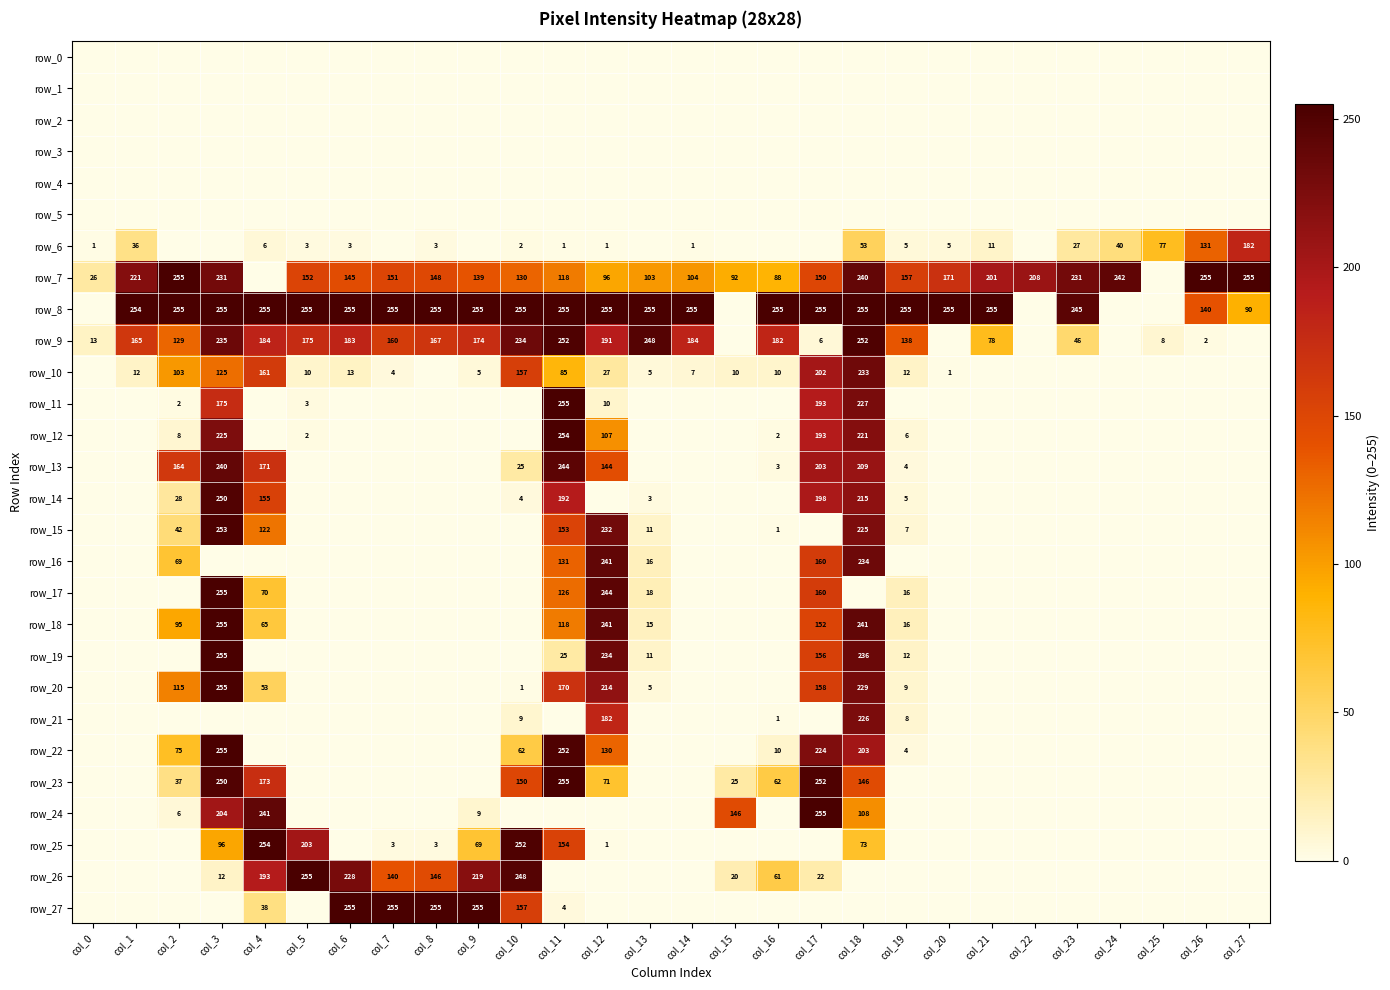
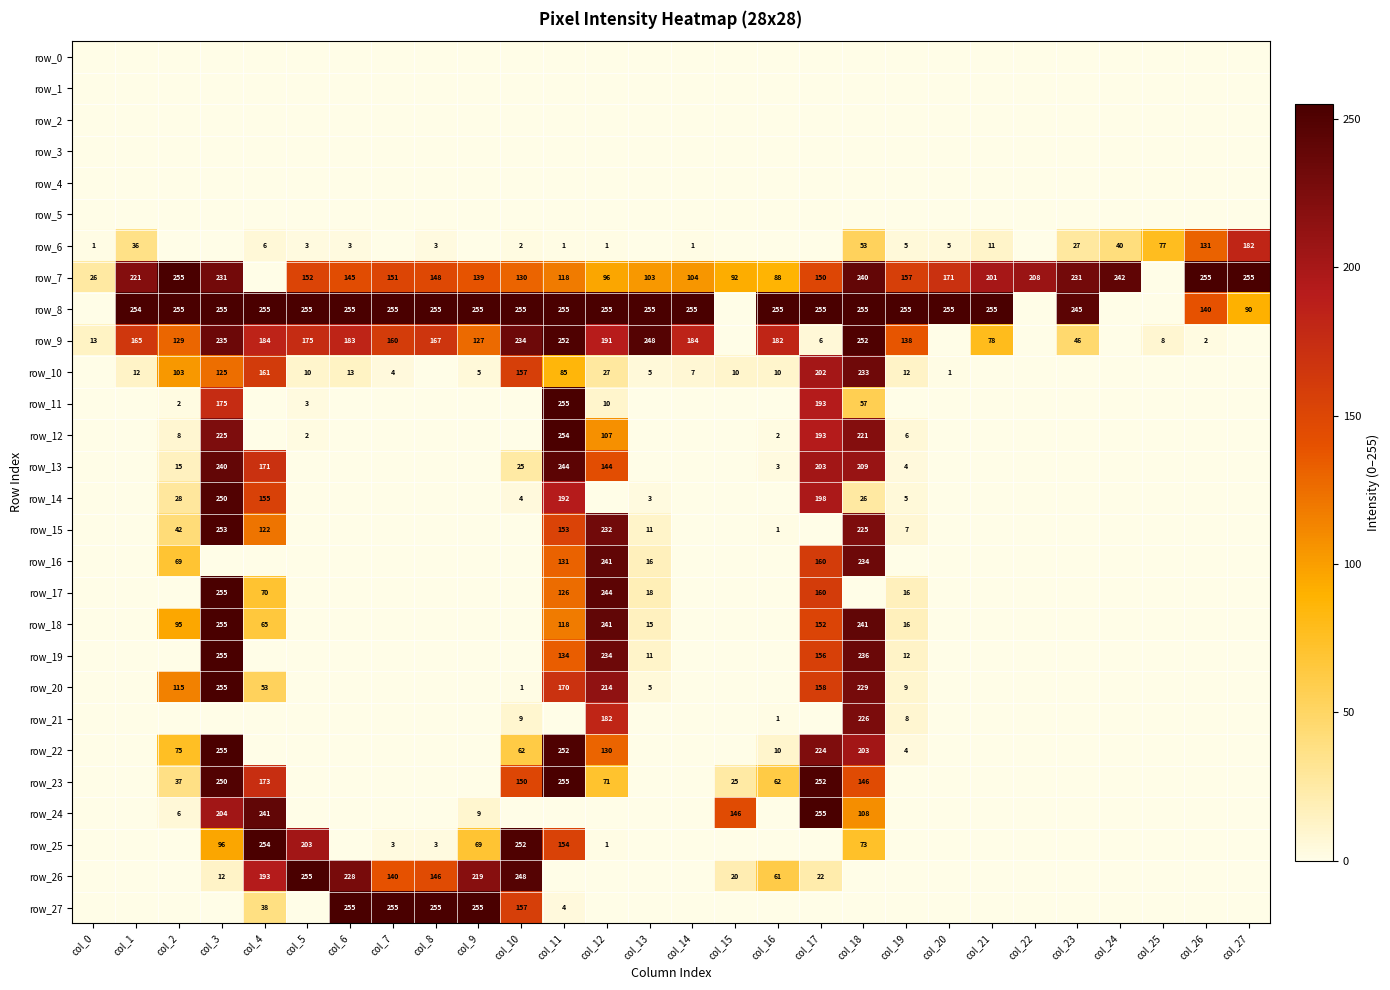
row_9, col_9: 174 -> 127
row_11, col_18: 227 -> 57
row_13, col_2: 164 -> 15
row_14, col_18: 215 -> 26
row_19, col_11: 25 -> 134
